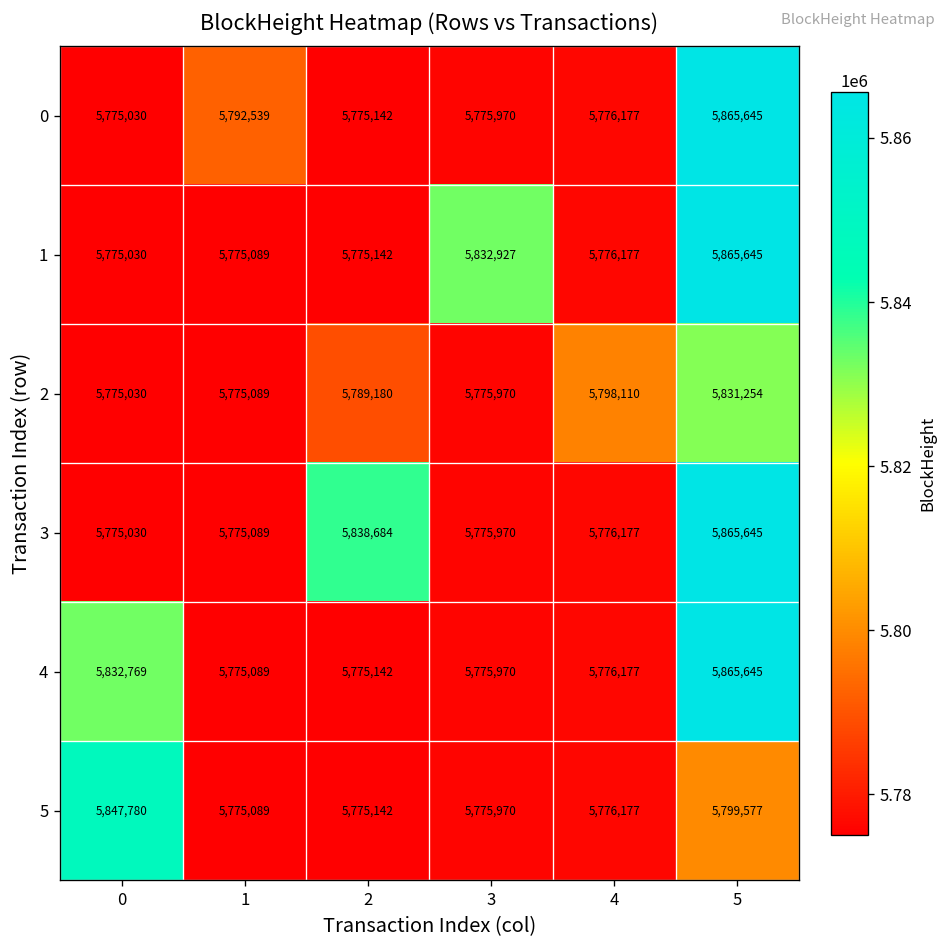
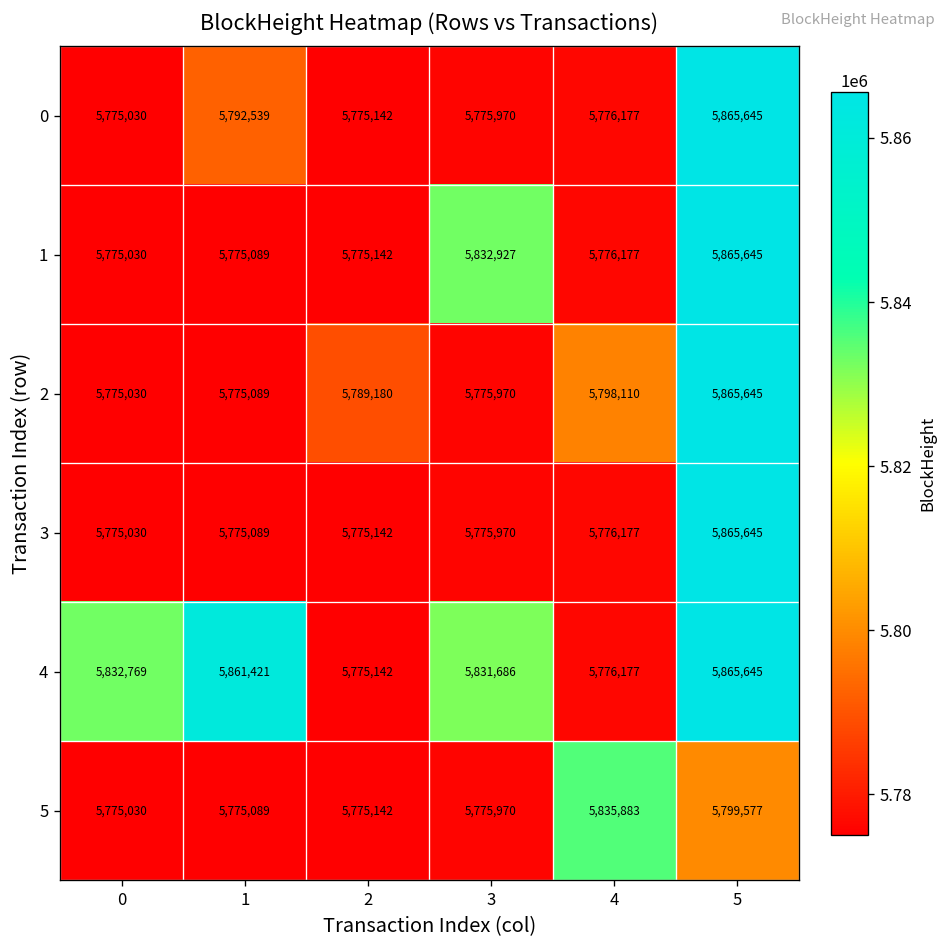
2, 5: 5,831,254 -> 5,865,645
3, 2: 5,838,684 -> 5,775,142
4, 1: 5,775,089 -> 5,861,421
4, 3: 5,775,970 -> 5,831,686
5, 0: 5,847,780 -> 5,775,030
5, 4: 5,776,177 -> 5,835,883
